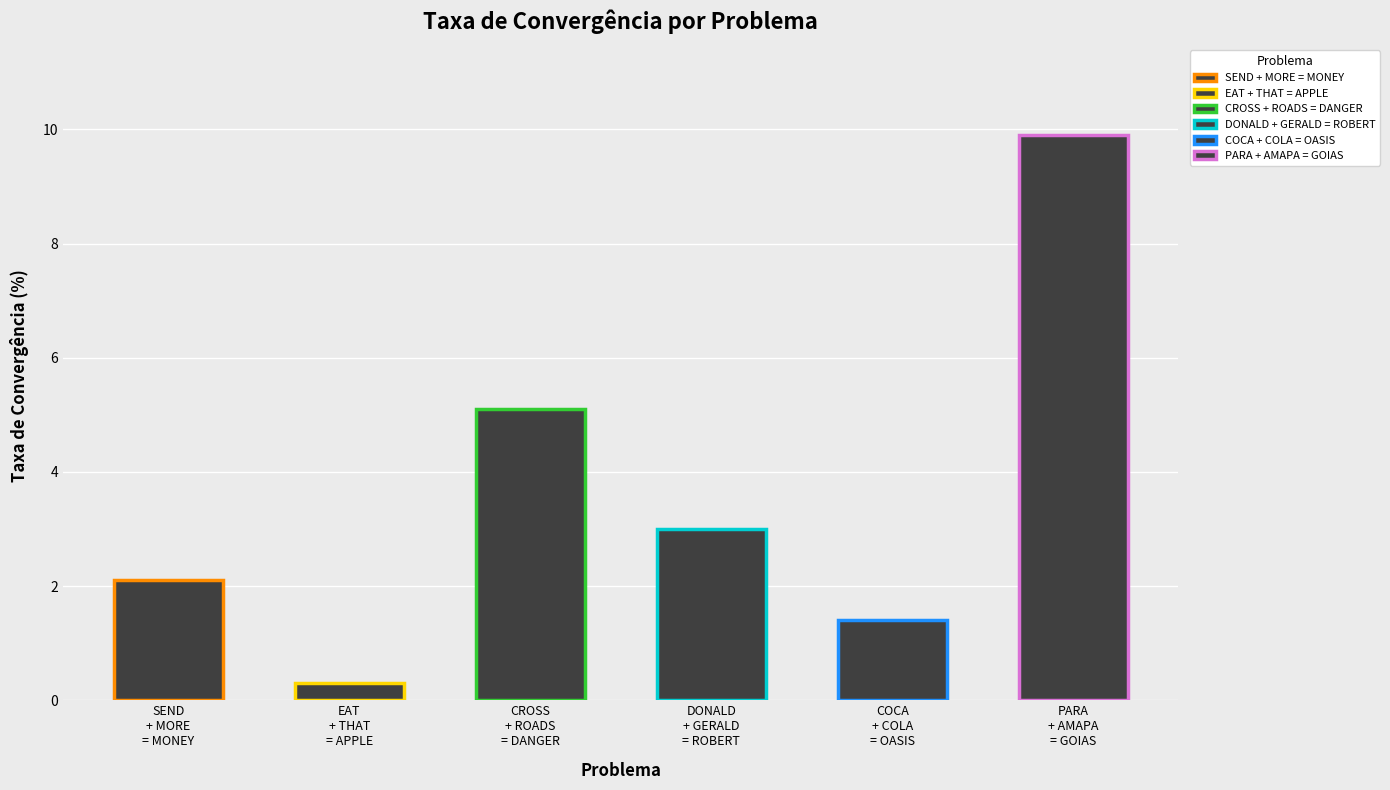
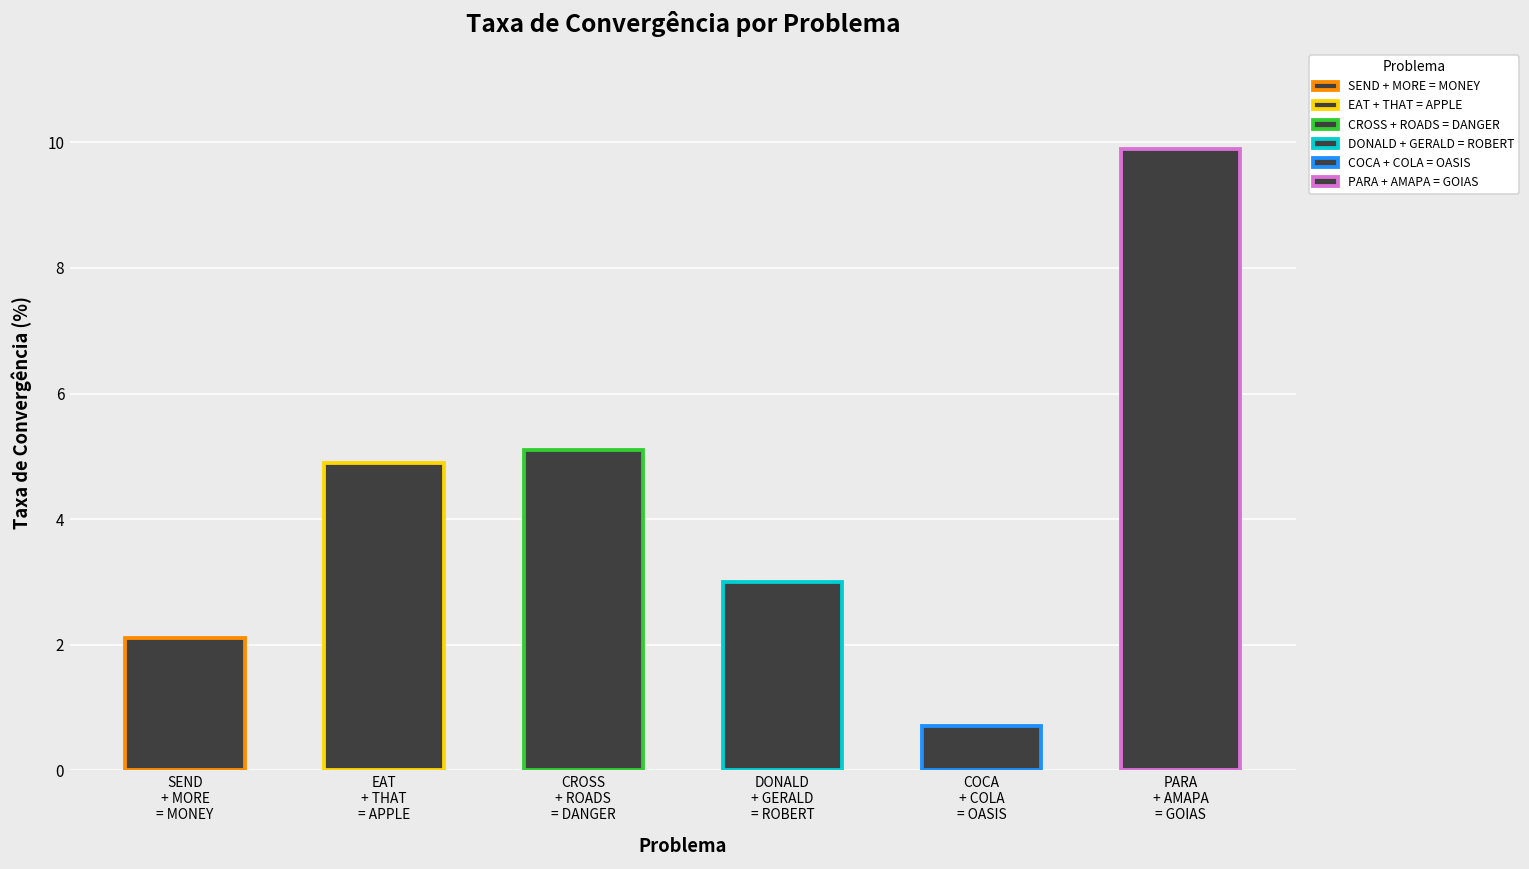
EAT + THAT = APPLE: 0.3 -> 4.9
COCA + COLA = OASIS: 1.4 -> 0.7
